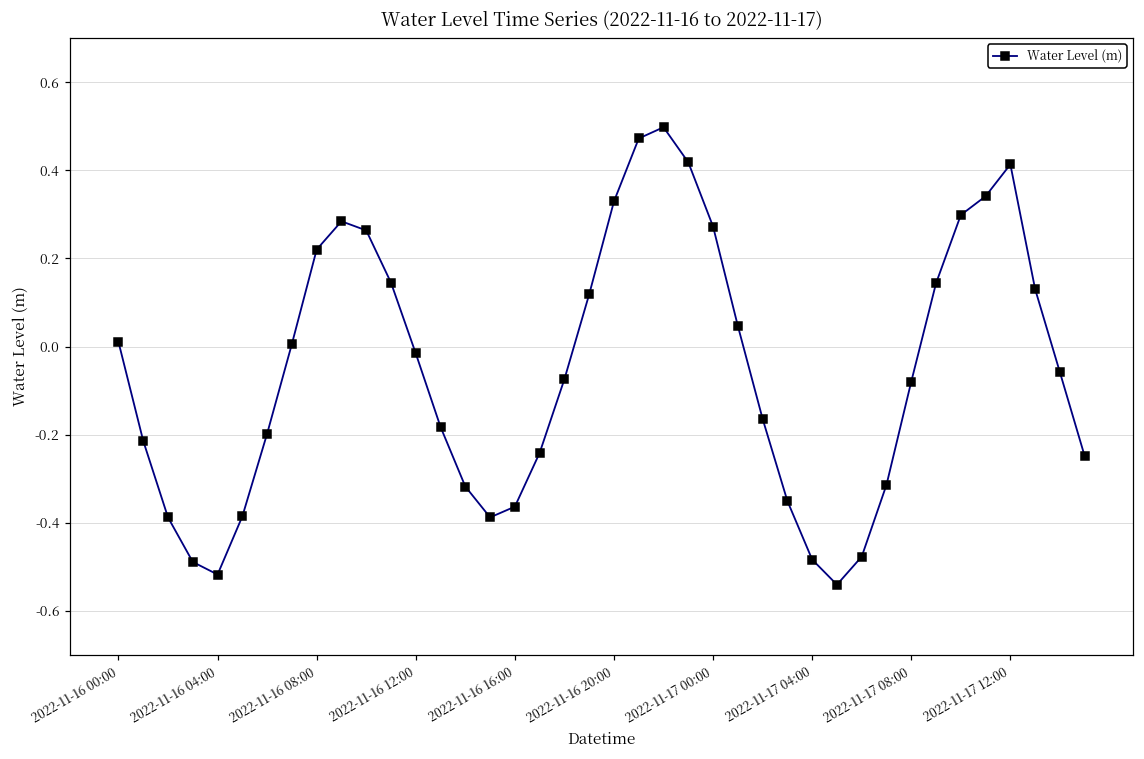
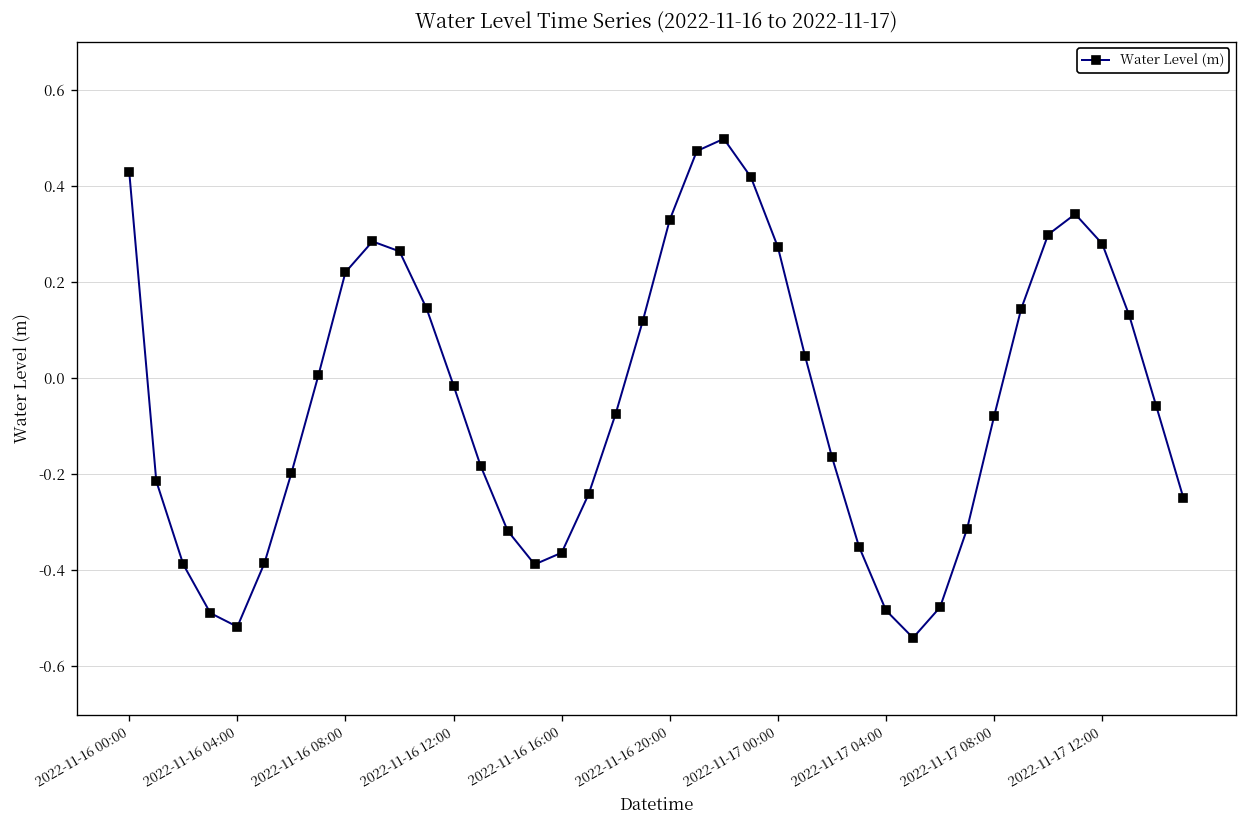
2022-11-16 00:00: 0.01 -> 0.43
2022-11-17 12:00: 0.41 -> 0.28
